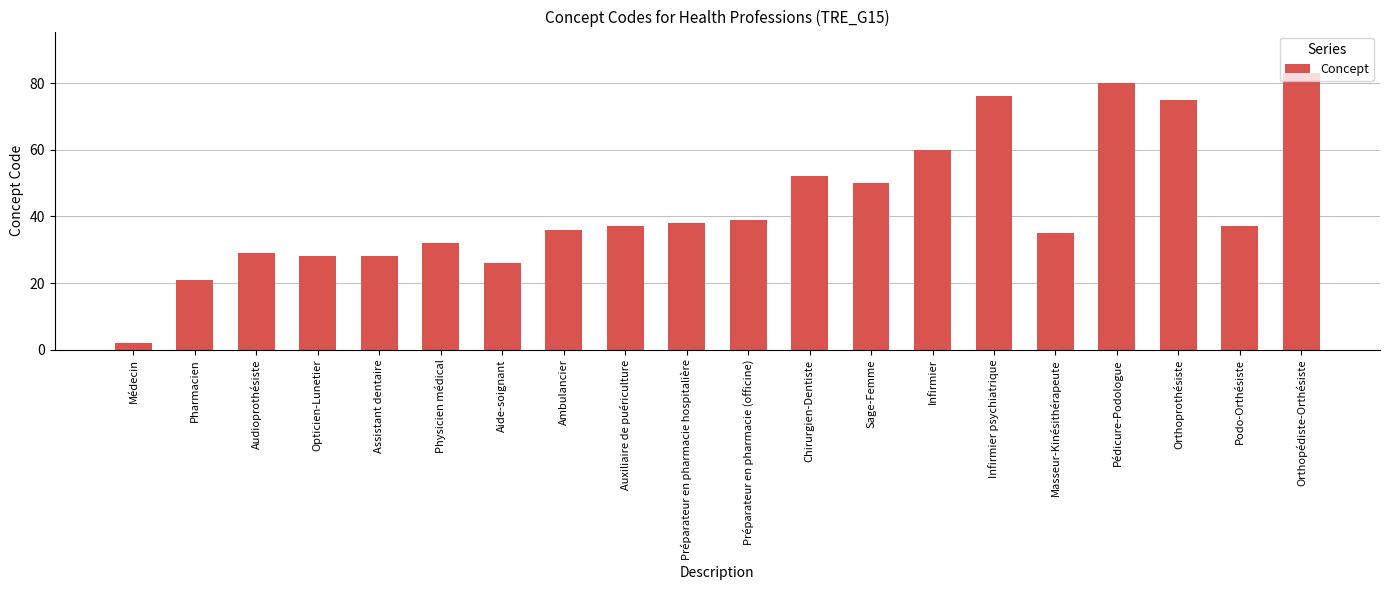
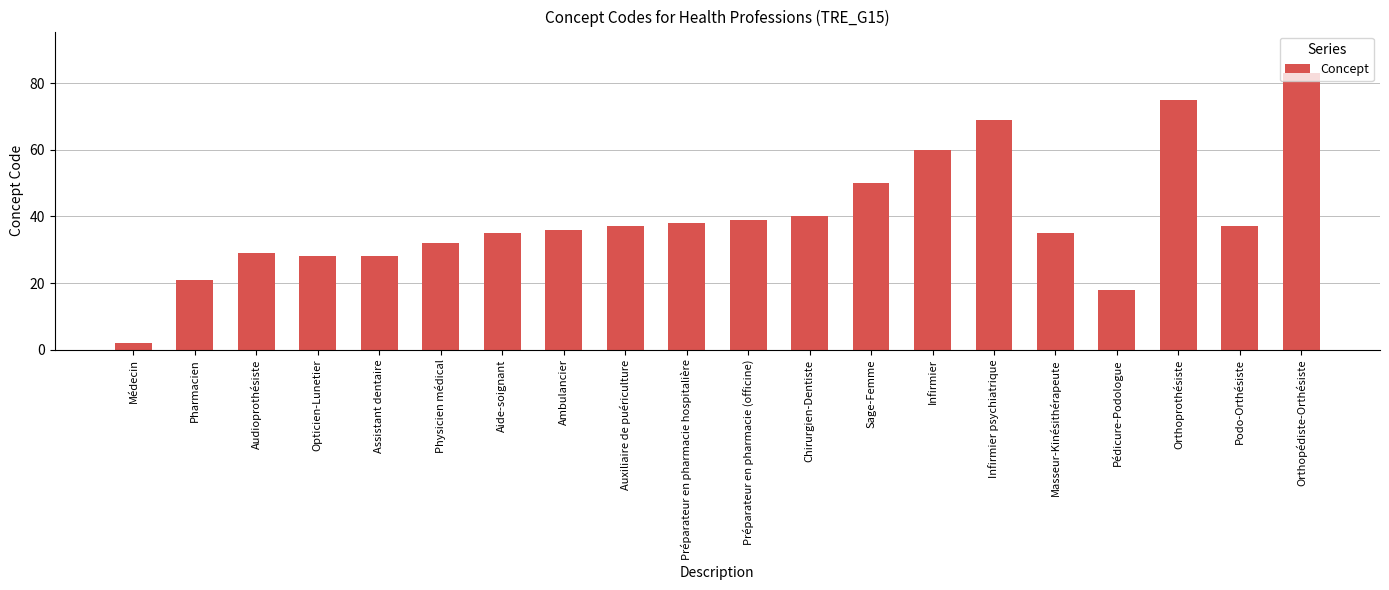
Aide-soignant: 26 -> 35
Chirurgien-Dentiste: 52 -> 40
Infirmier psychiatrique: 76 -> 69
Pédicure-Podologue: 80 -> 18
